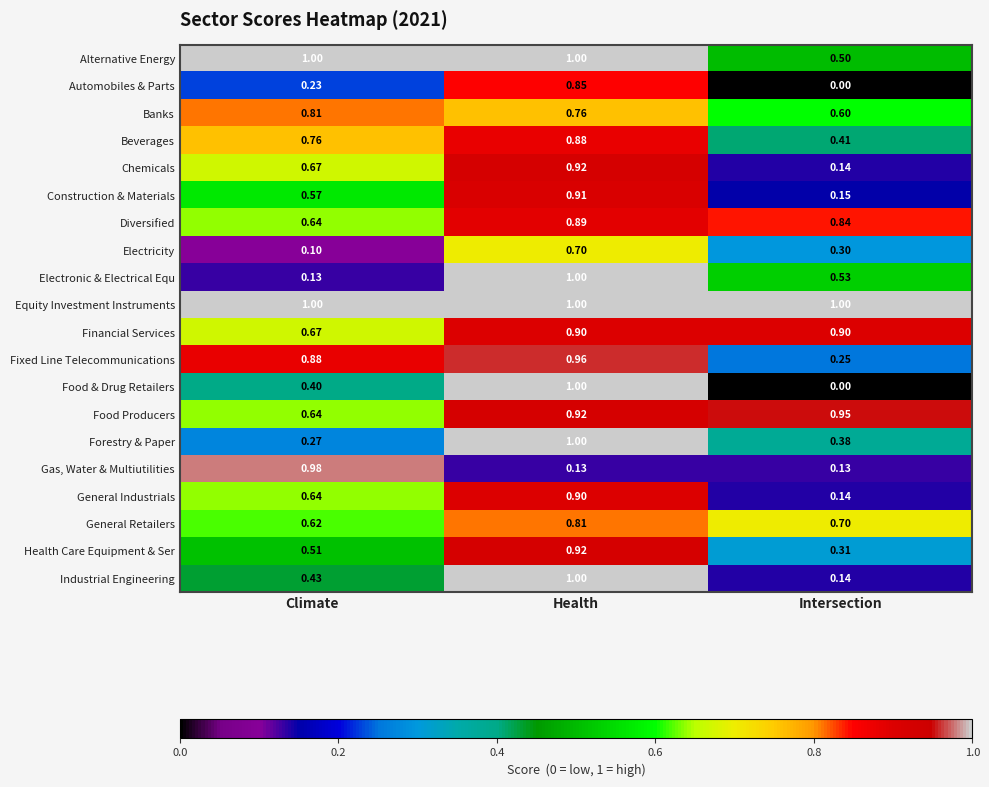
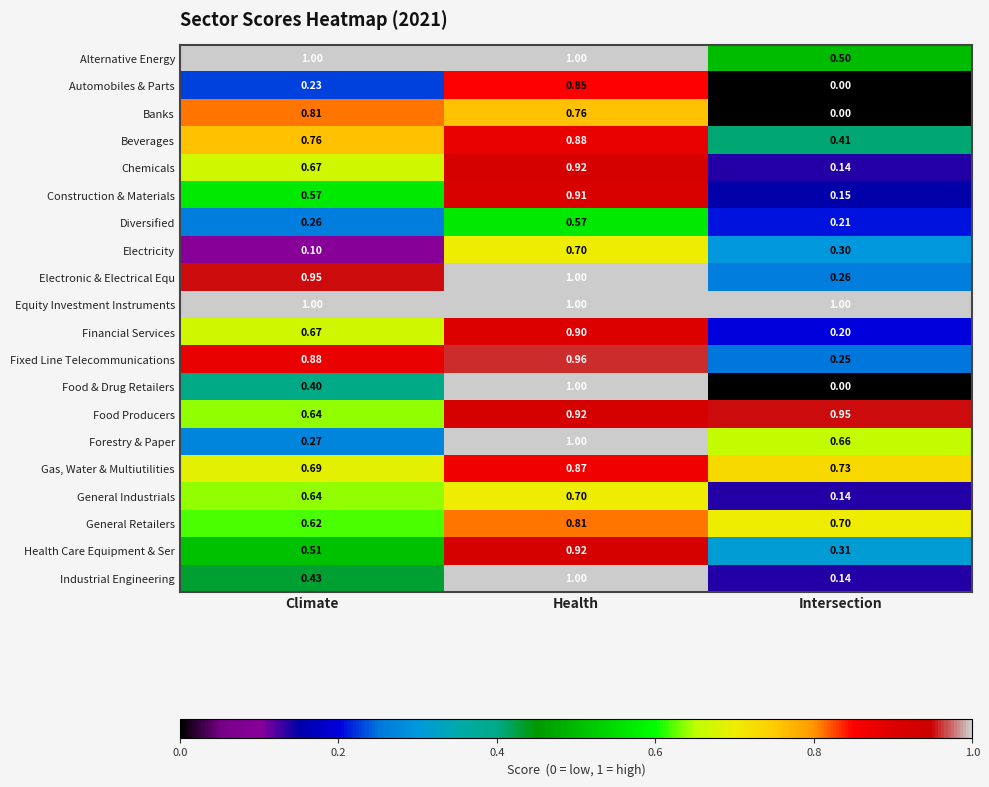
Banks, Intersection: 0.60 -> 0.00
Diversified, Climate: 0.64 -> 0.26
Diversified, Health: 0.89 -> 0.57
Diversified, Intersection: 0.84 -> 0.21
Electronic & Electrical Equ, Climate: 0.13 -> 0.95
Electronic & Electrical Equ, Intersection: 0.53 -> 0.26
Financial Services, Intersection: 0.90 -> 0.20
Forestry & Paper, Intersection: 0.38 -> 0.66
Gas, Water & Multiutilities, Climate: 0.98 -> 0.69
Gas, Water & Multiutilities, Health: 0.13 -> 0.87
Gas, Water & Multiutilities, Intersection: 0.13 -> 0.73
General Industrials, Health: 0.90 -> 0.70
